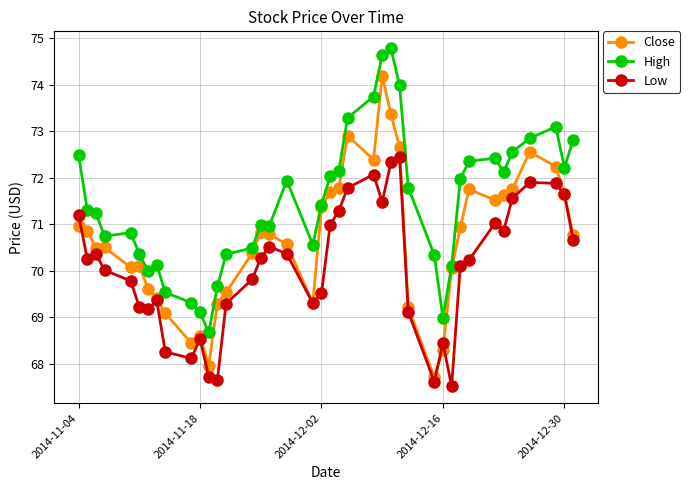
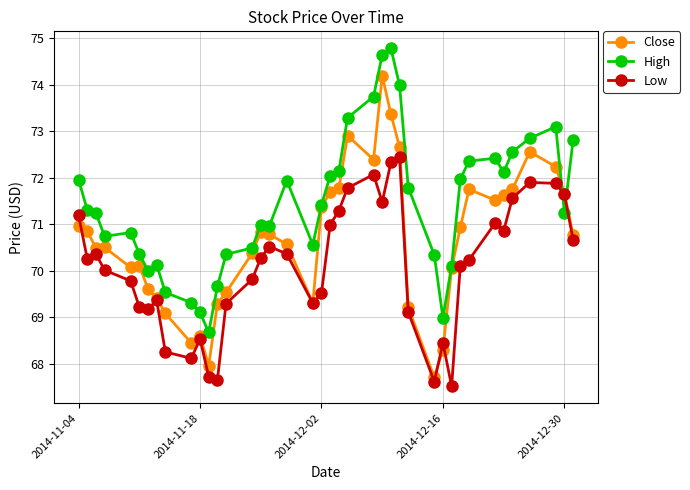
High, 2014-11-04: 72.5 -> 72.0
High, 2014-12-30: 72.2 -> 71.3
